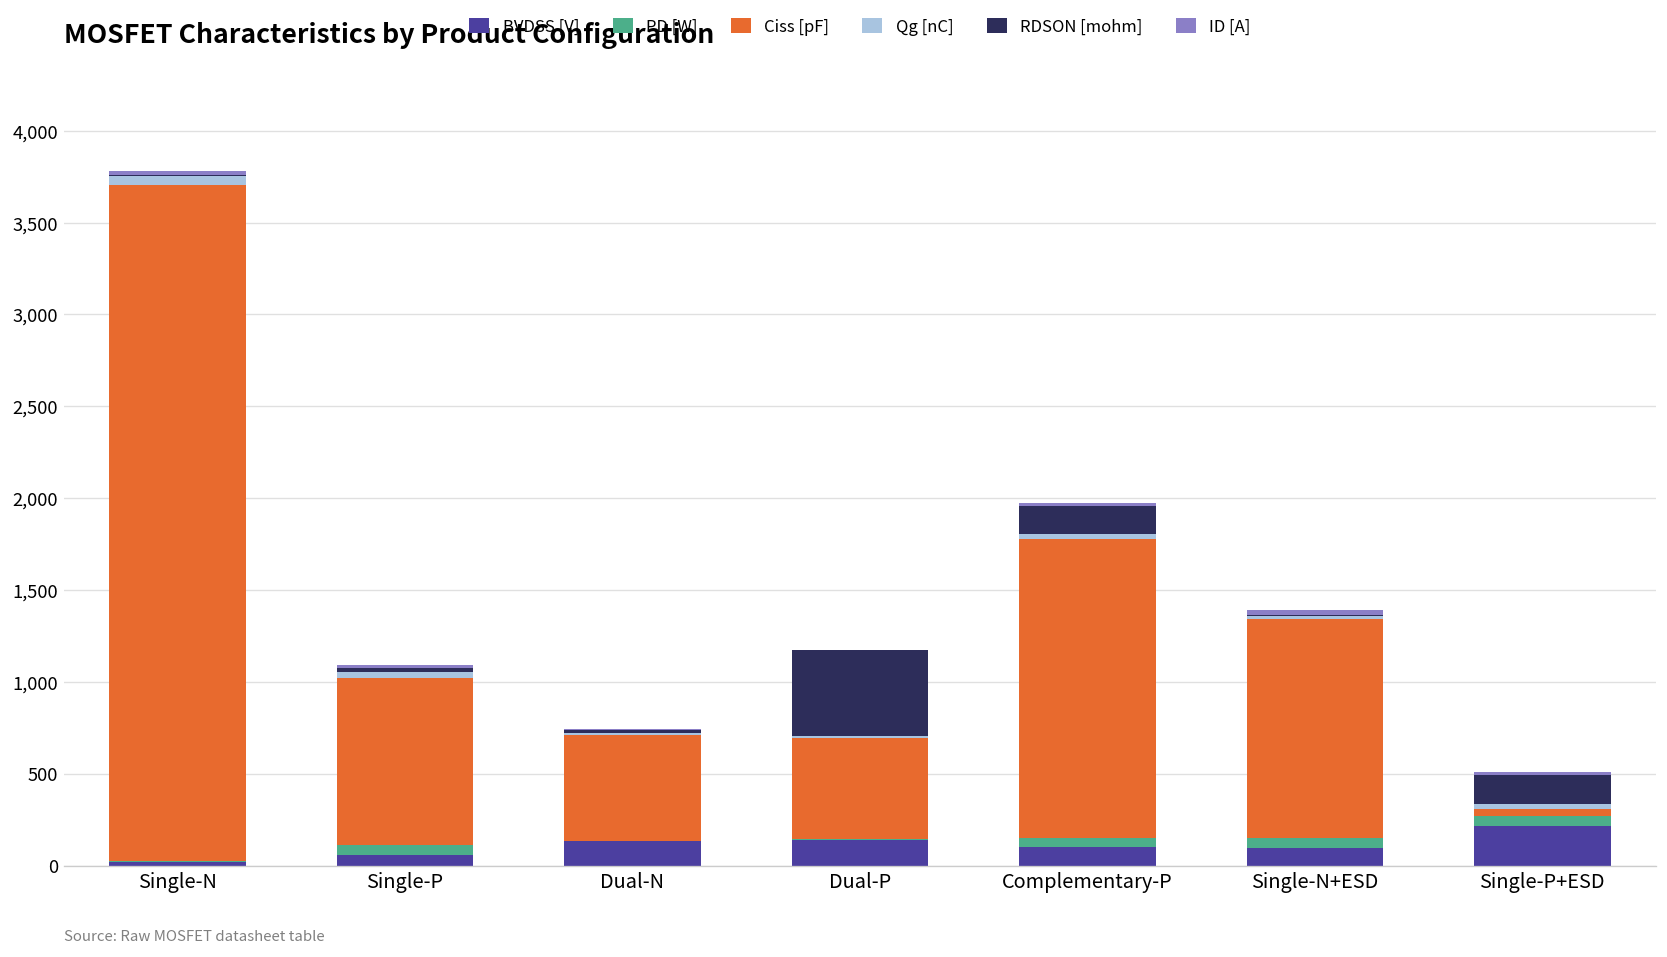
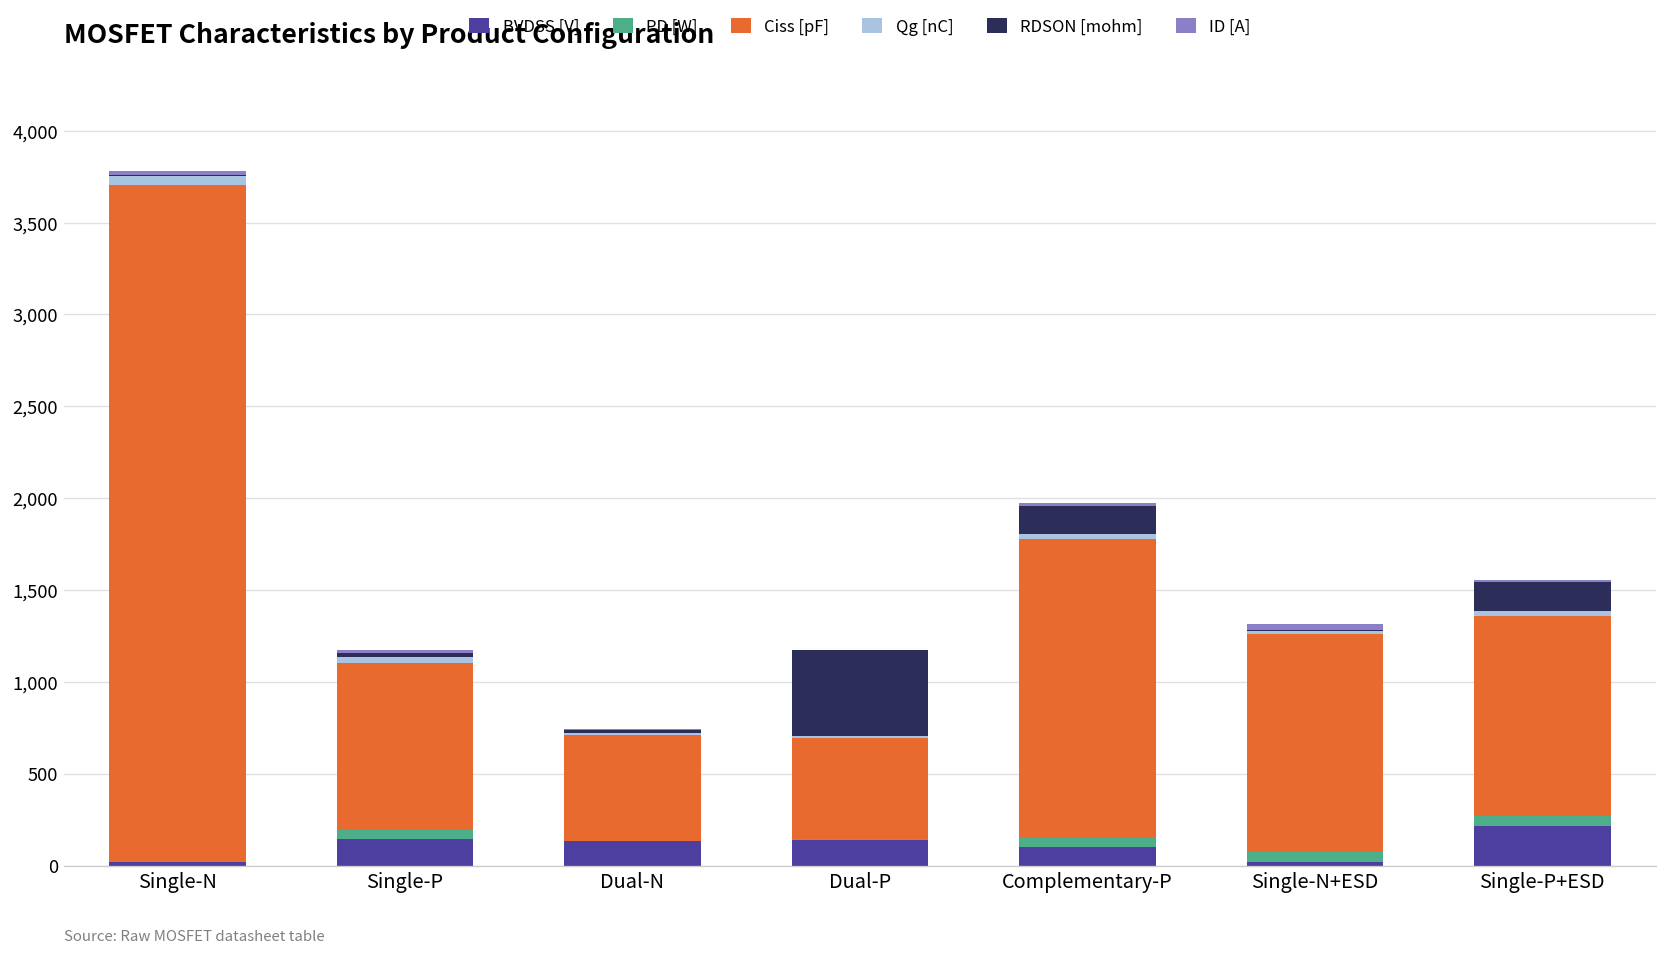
BVDSS [V], Single-P: 60 -> 140
BVDSS [V], Single-N+ESD: 100 -> 20
Ciss [pF], Single-P+ESD: 40 -> 1,090
